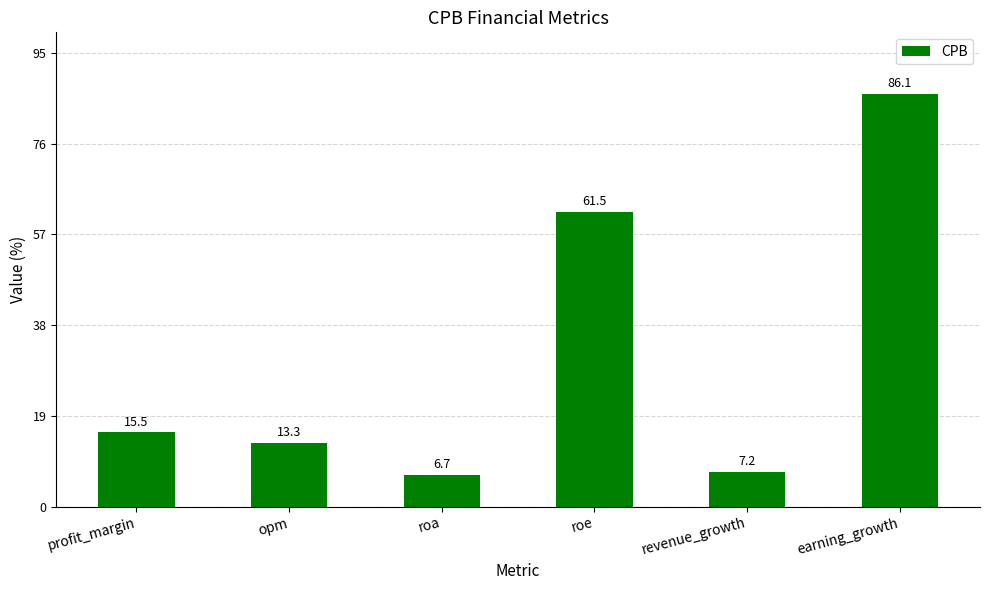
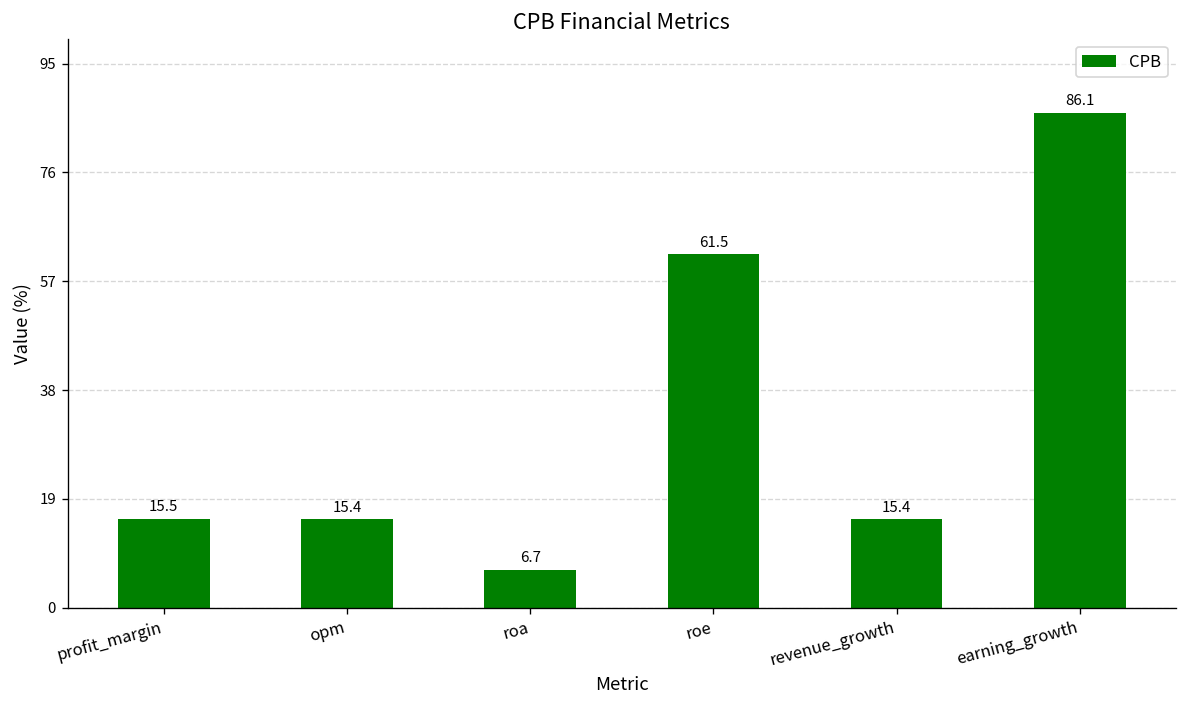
opm: 13.3 -> 15.4
revenue_growth: 7.2 -> 15.4
